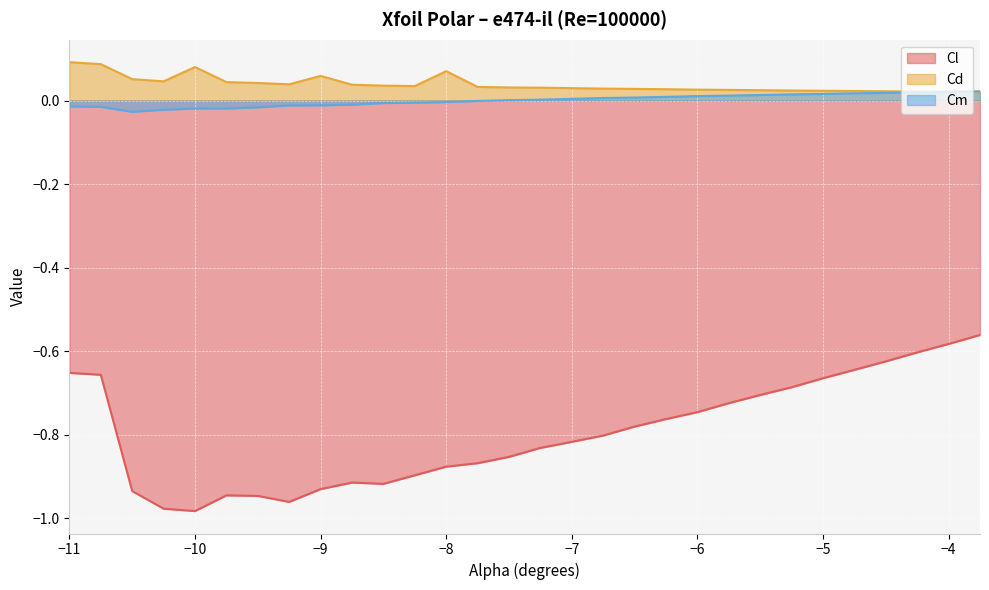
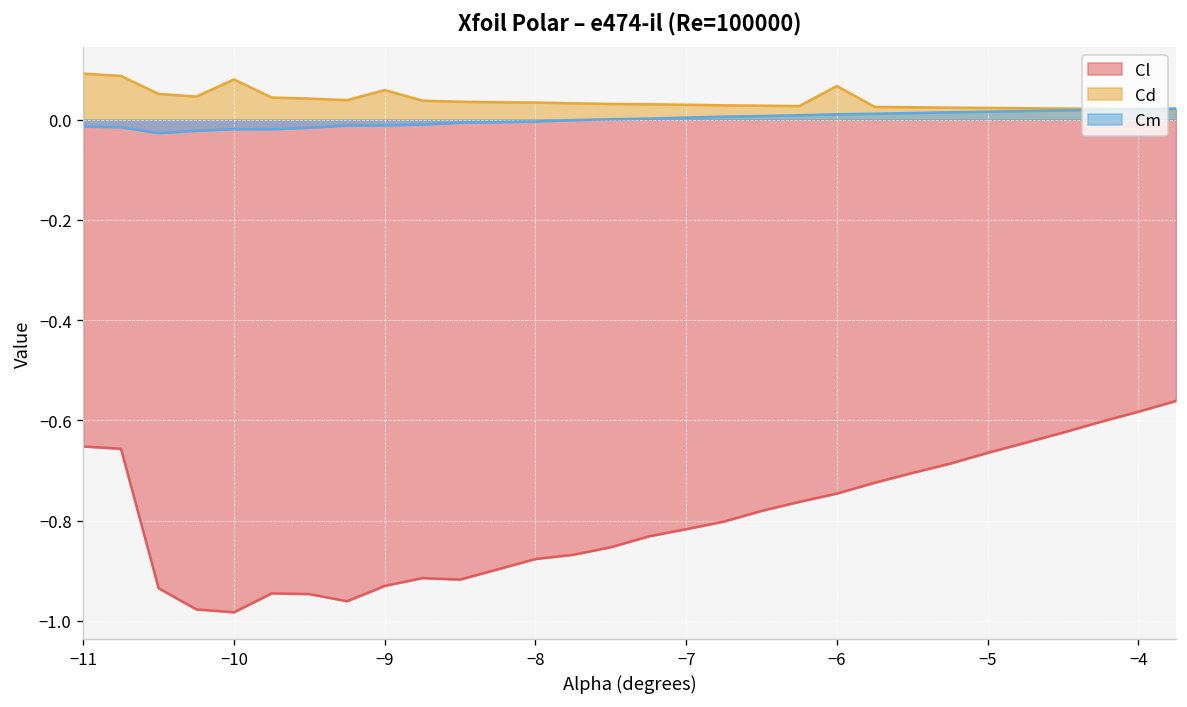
Cd, −8: 0.07 -> 0.03
Cd, −6: 0.03 -> 0.07
